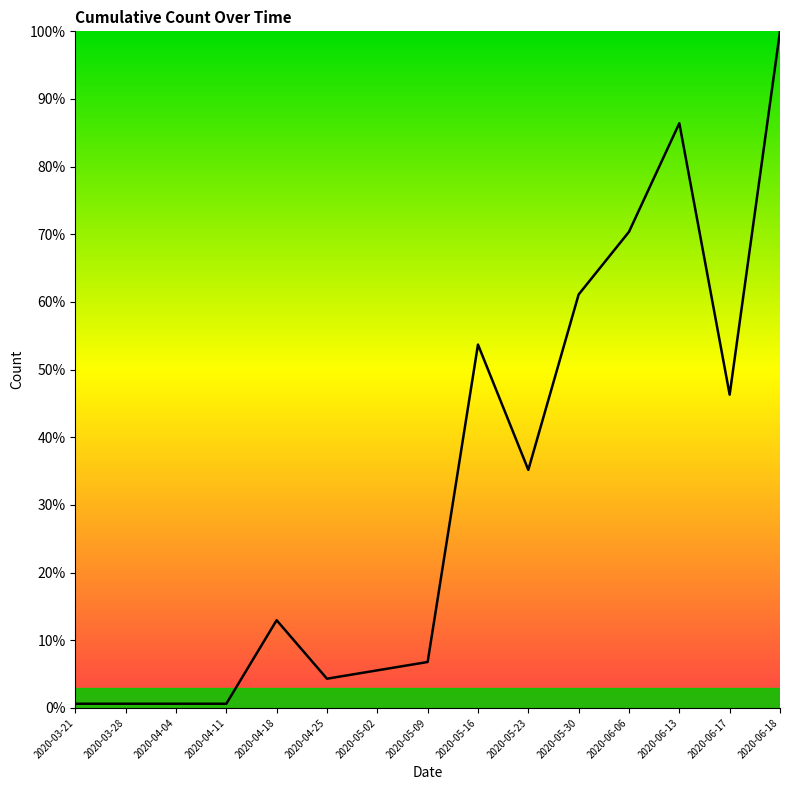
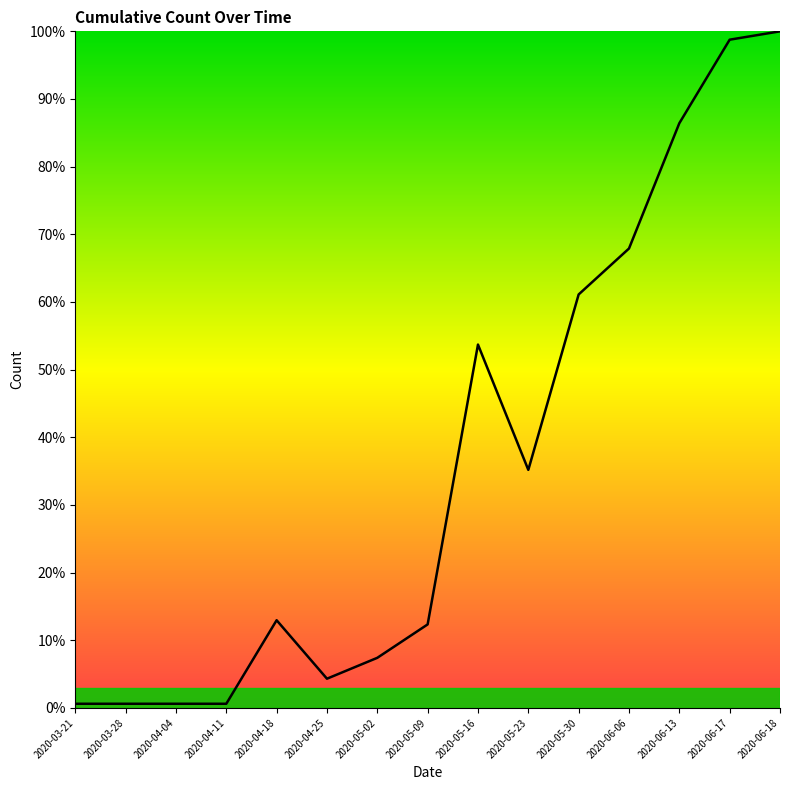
2020-05-02: 6% -> 7%
2020-05-09: 7% -> 12%
2020-06-06: 70% -> 68%
2020-06-17: 46% -> 99%
